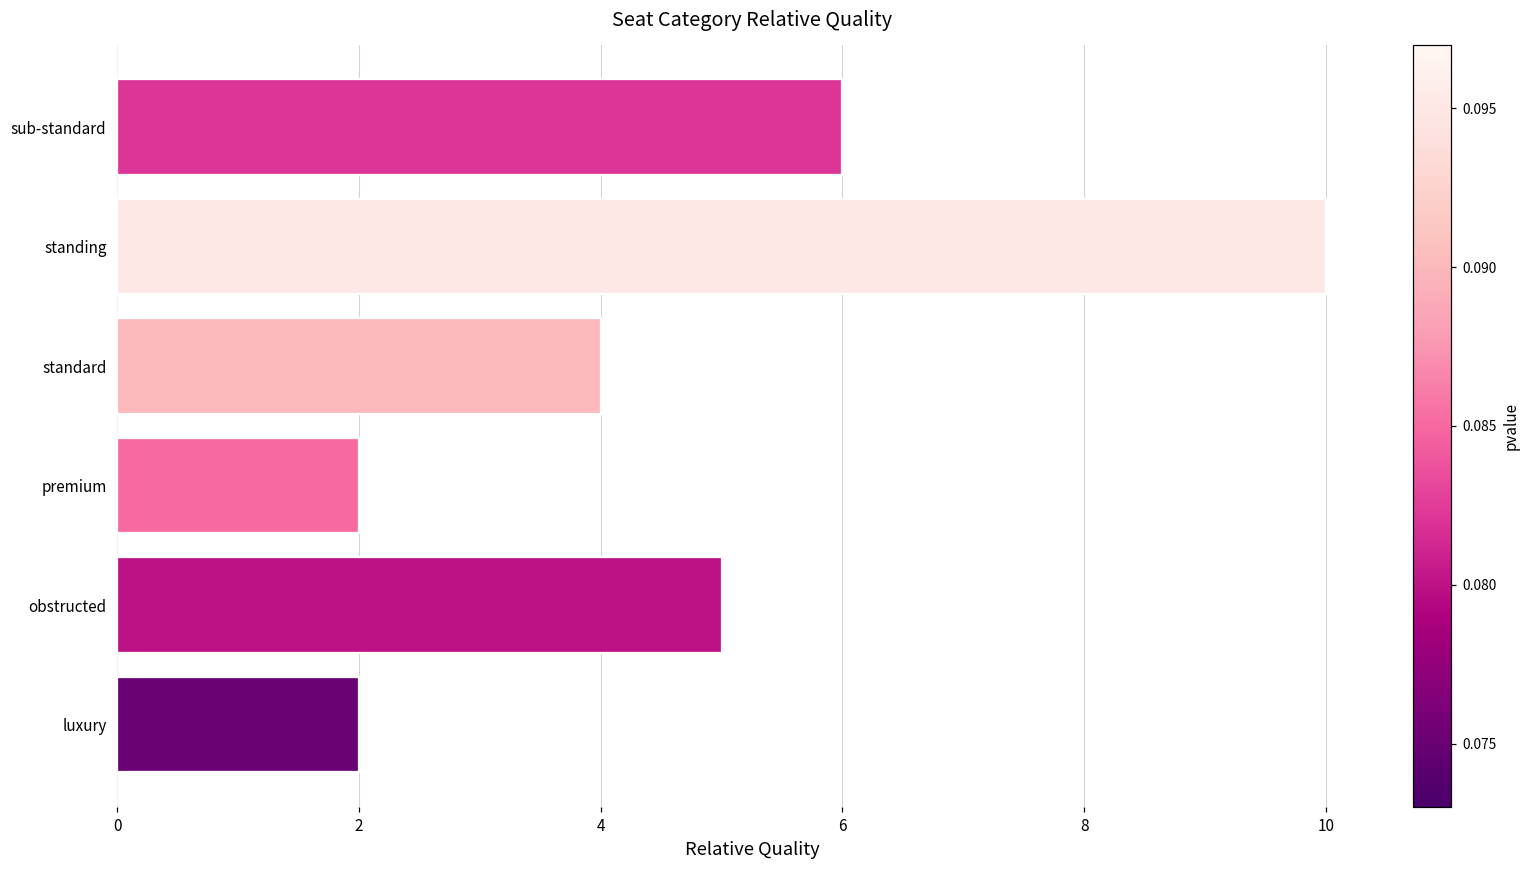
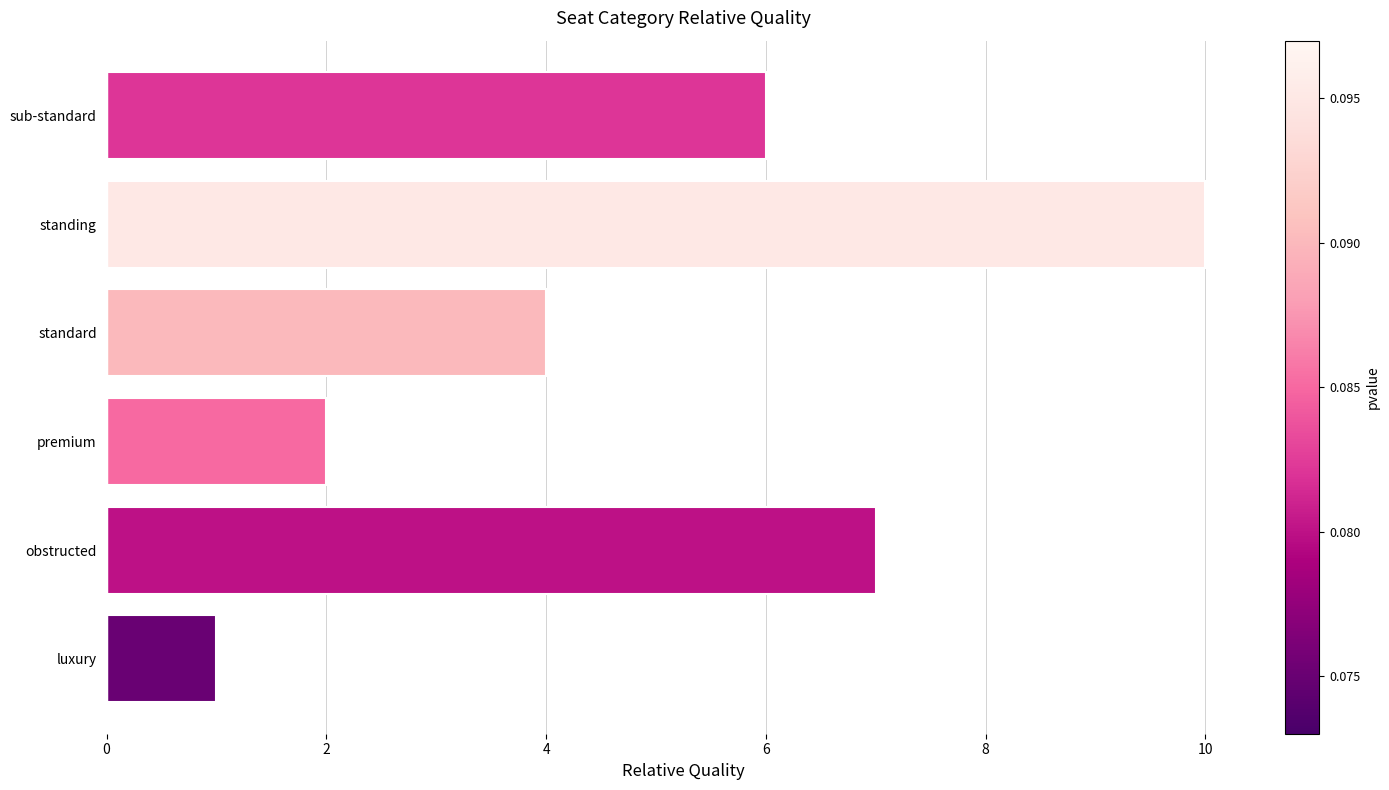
obstructed: 5 -> 7
luxury: 2 -> 1
